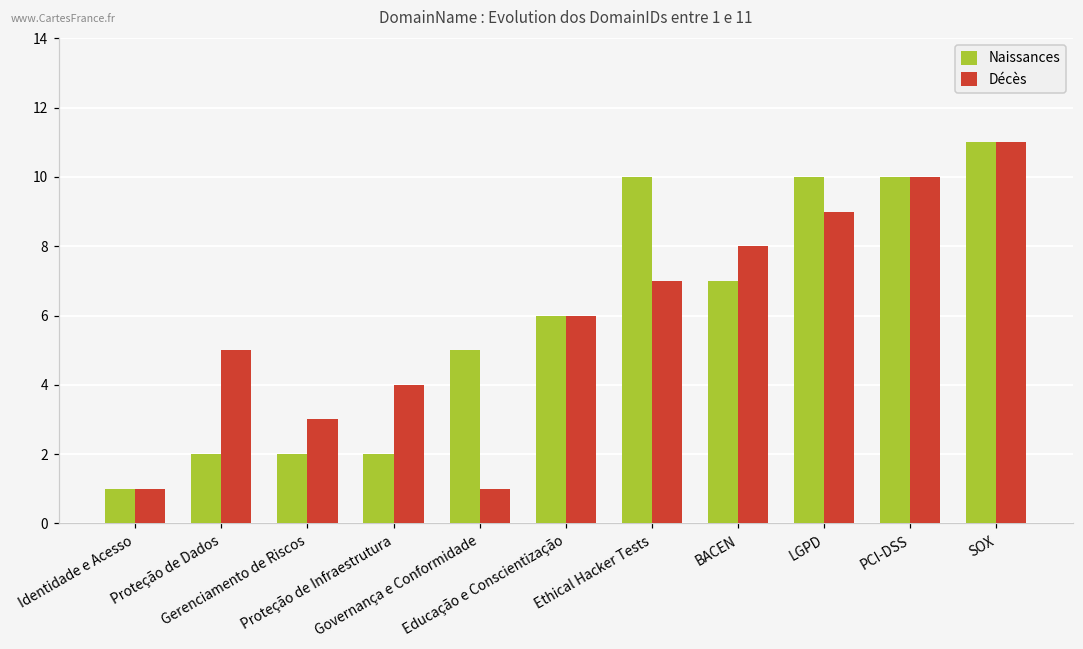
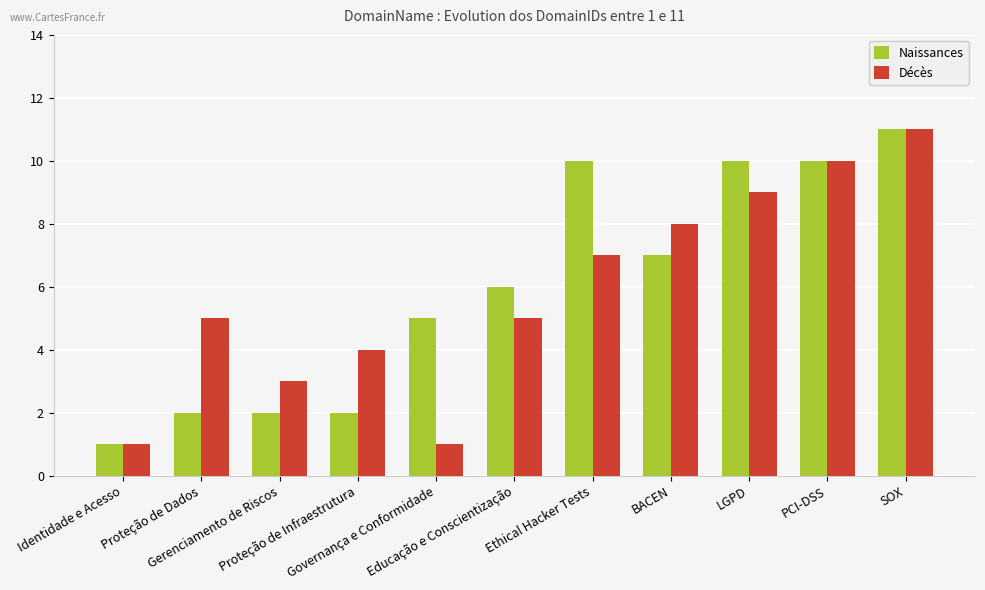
Décès, Educação e Conscientização: 6 -> 5
